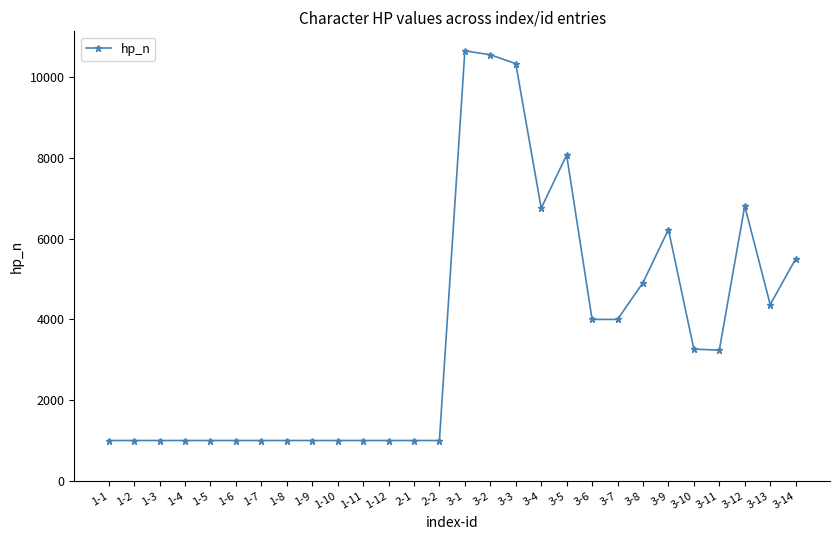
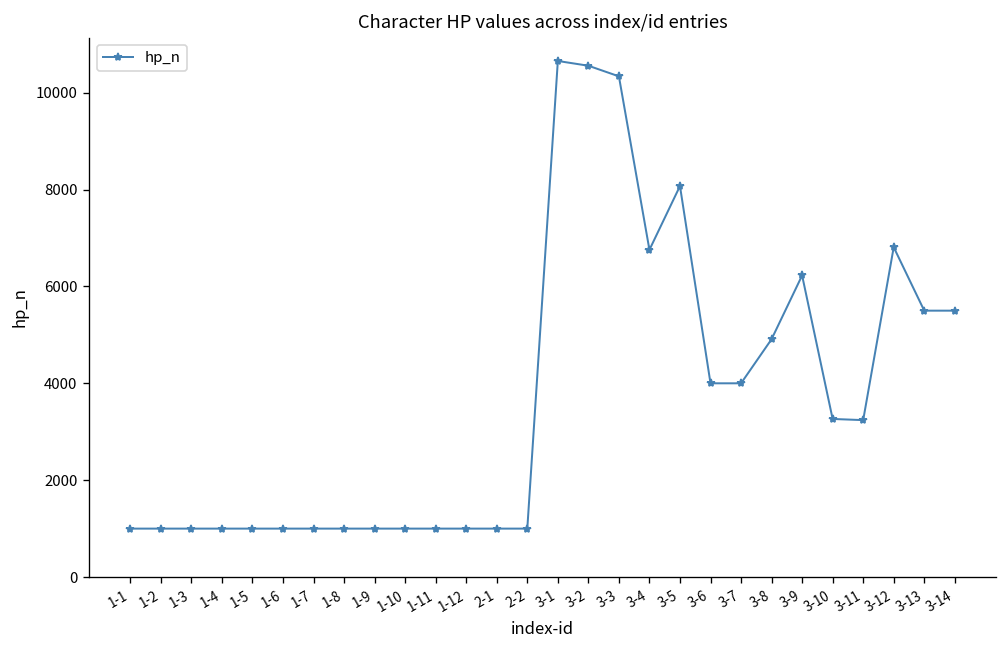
3-13: 4400 -> 5500
